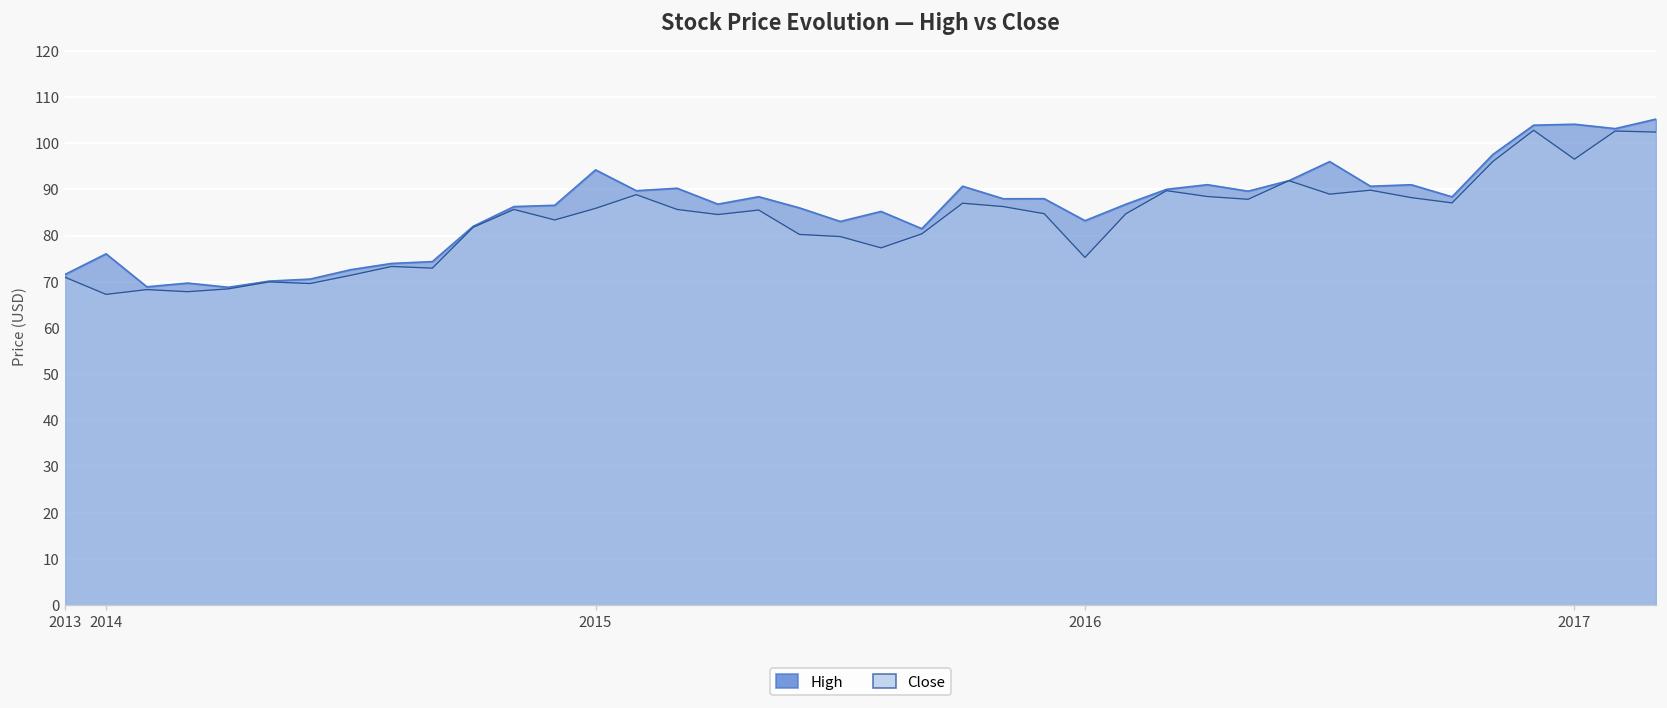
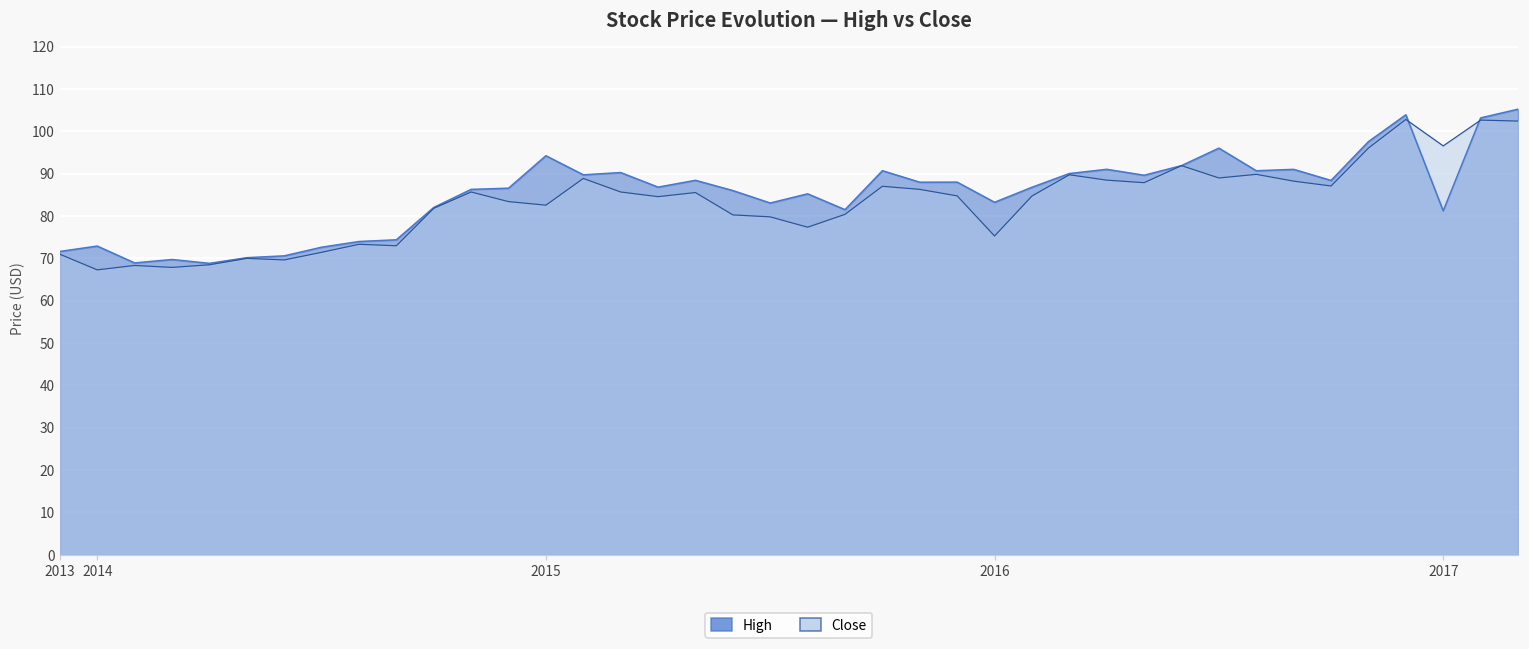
High, 2014: 76 -> 73
Close, 2015: 86 -> 83
High, 2017: 104 -> 81
